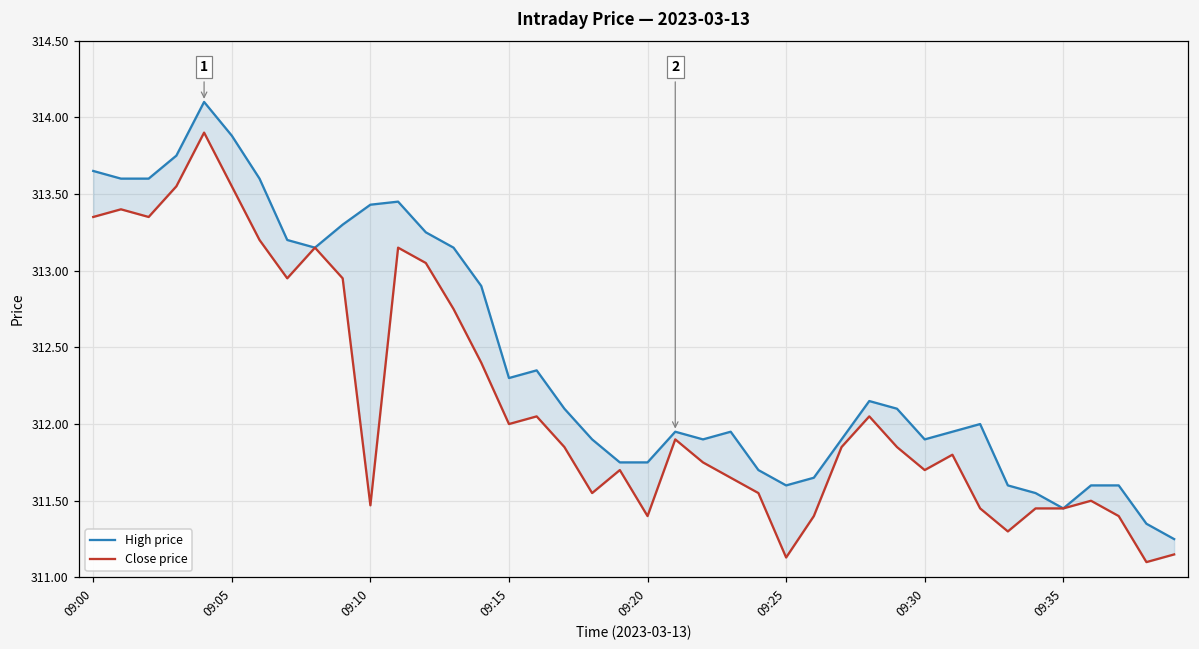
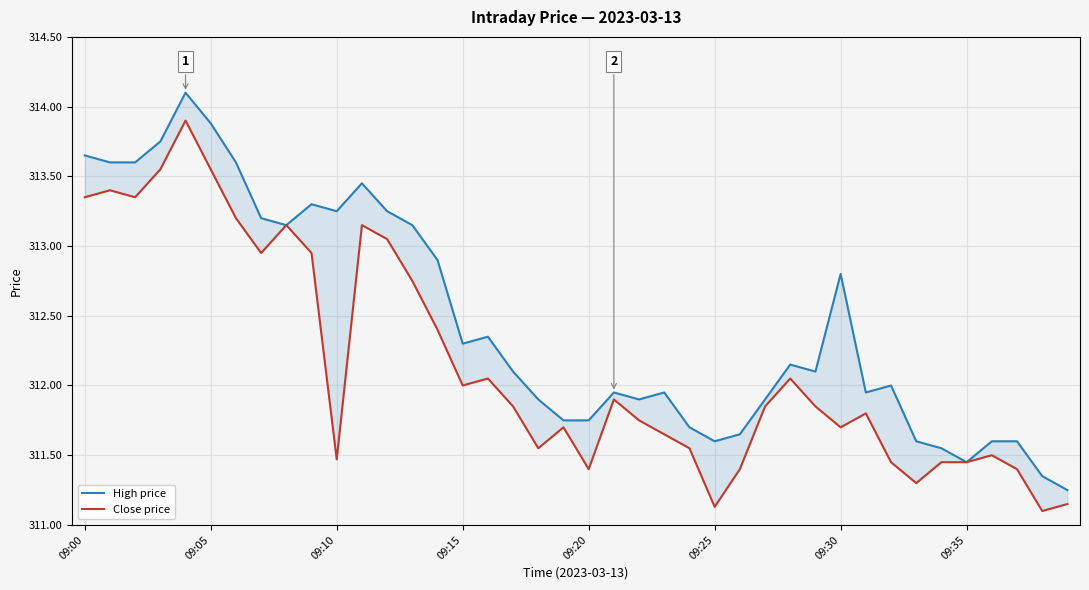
High price, 09:10: 313.43 -> 313.25
High price, 09:30: 311.9 -> 312.8
